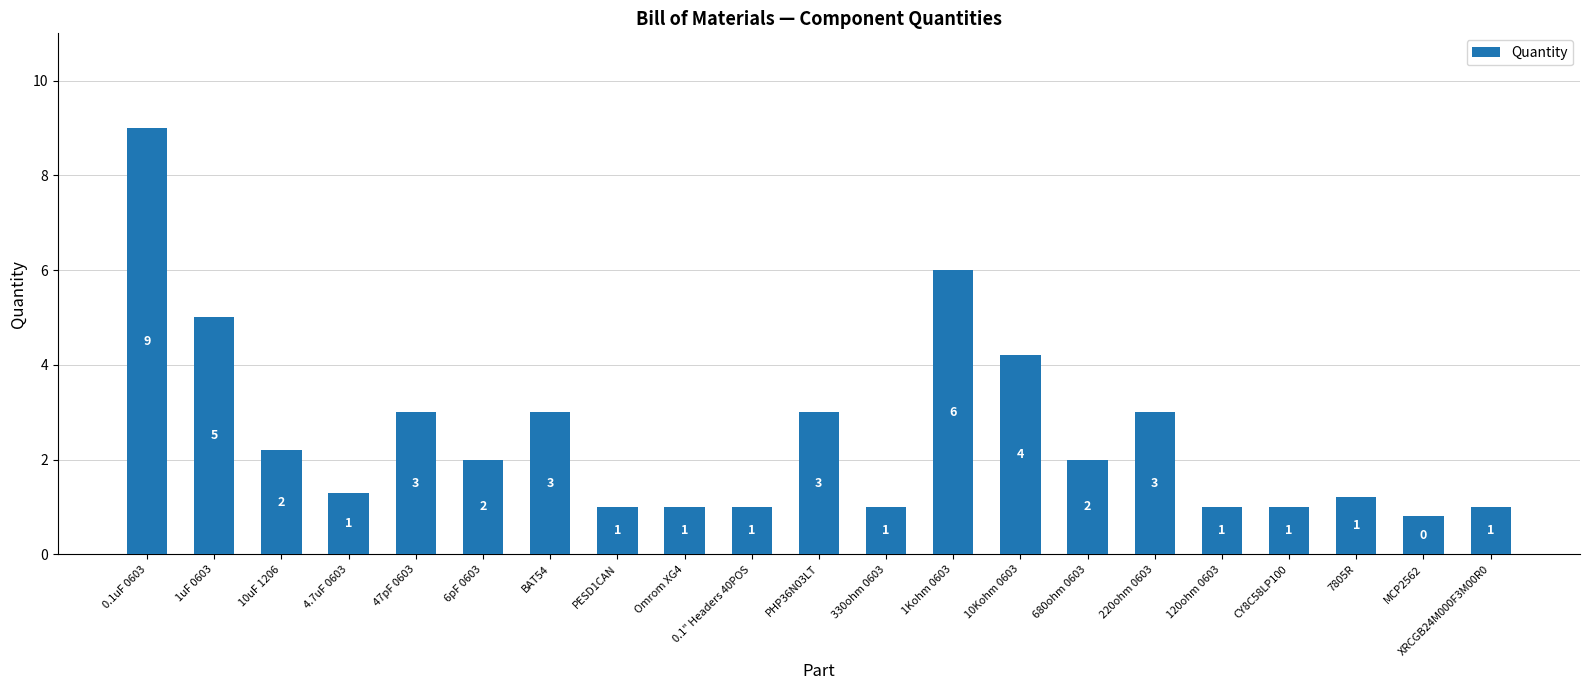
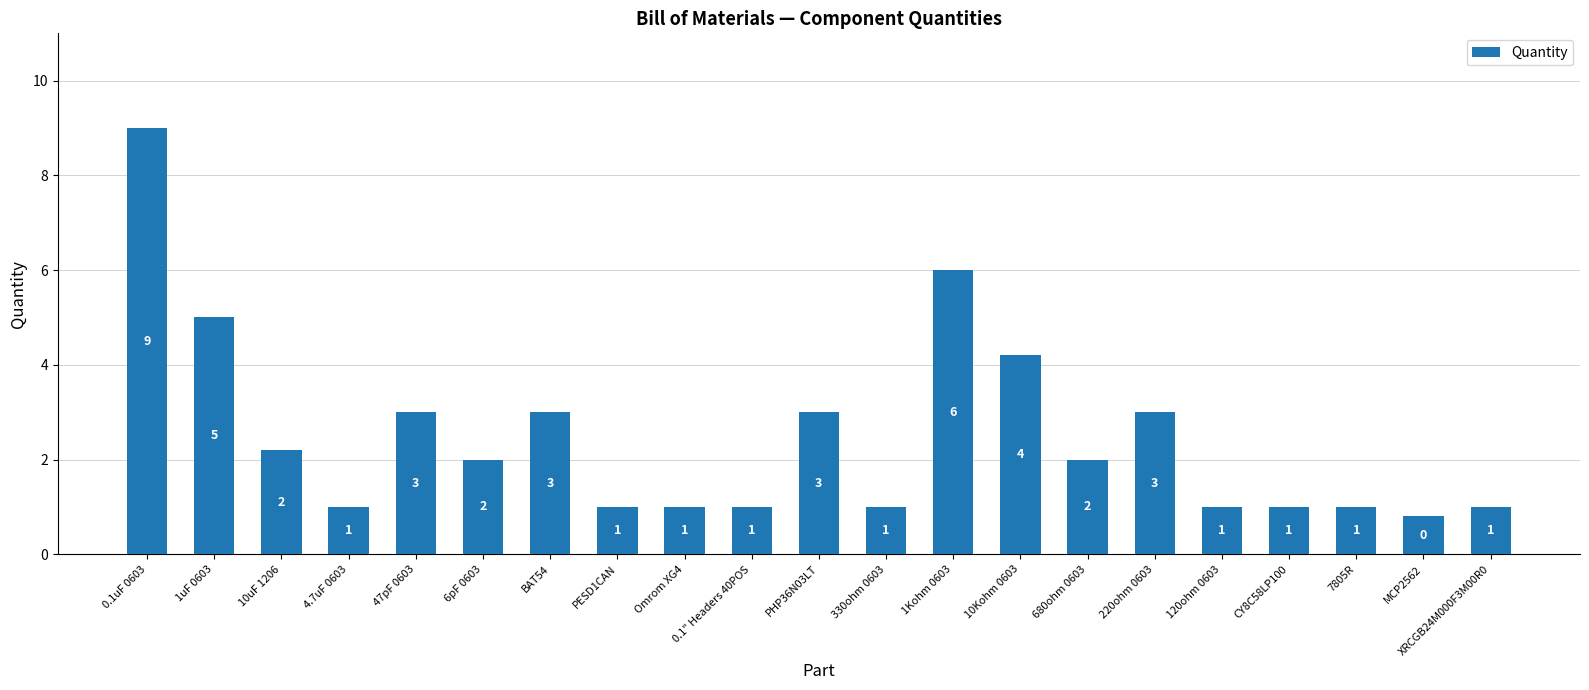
4.7uF 0603: 1.3 -> 1.0
7805R: 1.2 -> 1.0
